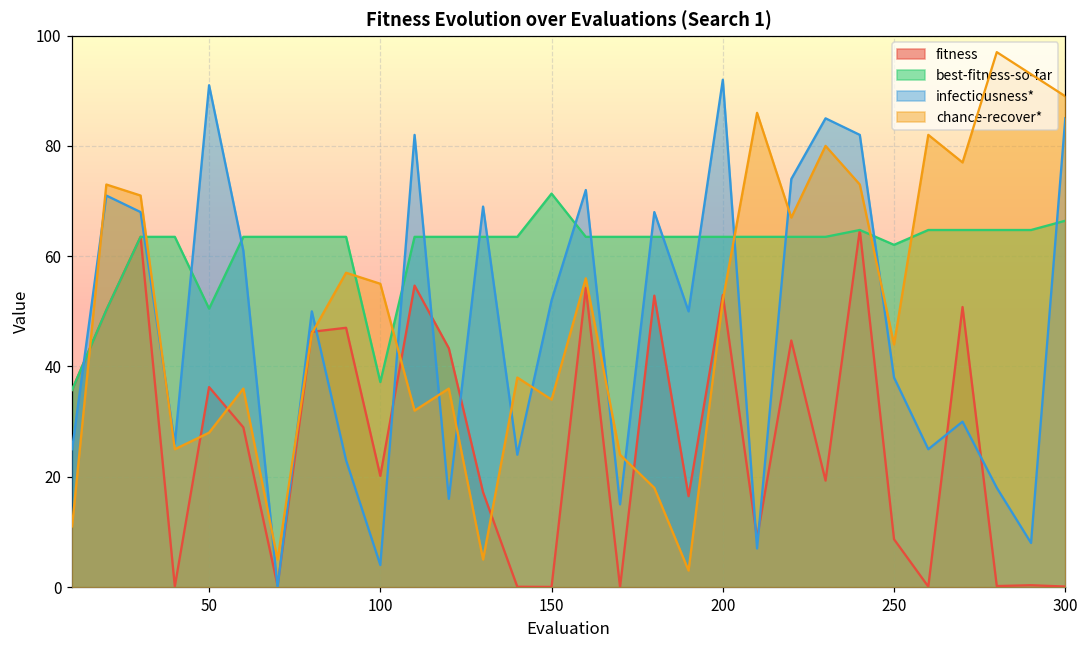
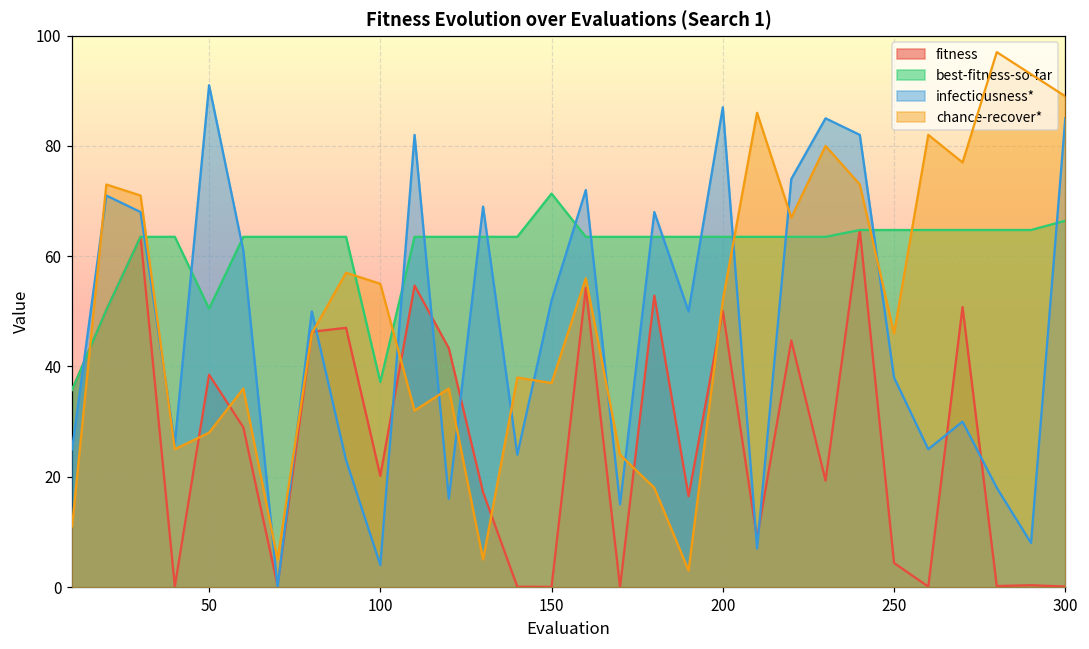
fitness, 50: 36 -> 39
chance-recover*, 150: 34 -> 37
fitness, 200: 53 -> 50
infectiousness*, 200: 92 -> 87
fitness, 250: 9 -> 4
best-fitness-so-far, 250: 62 -> 65
chance-recover*, 250: 44 -> 46
